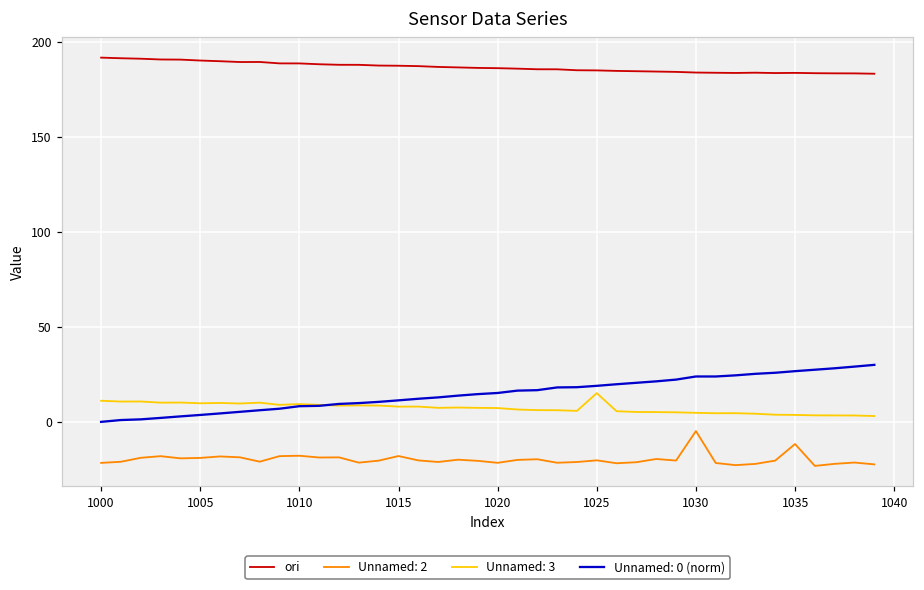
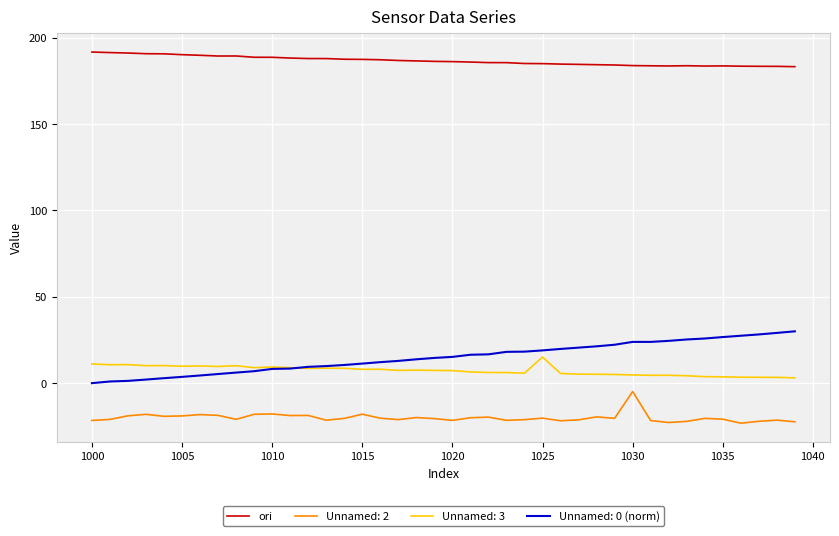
Unnamed: 2, 1035: -12 -> -21
